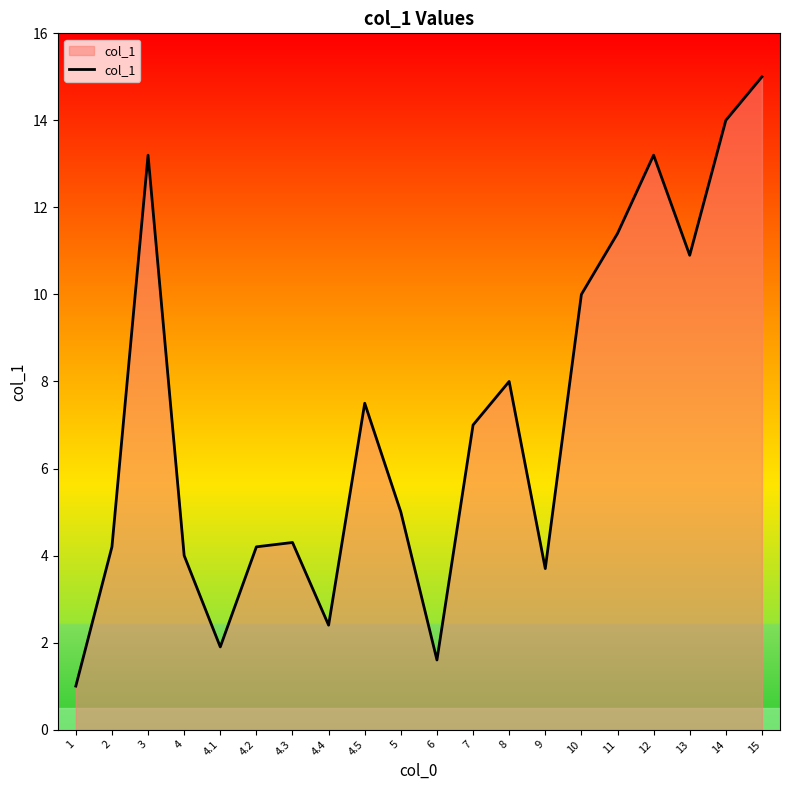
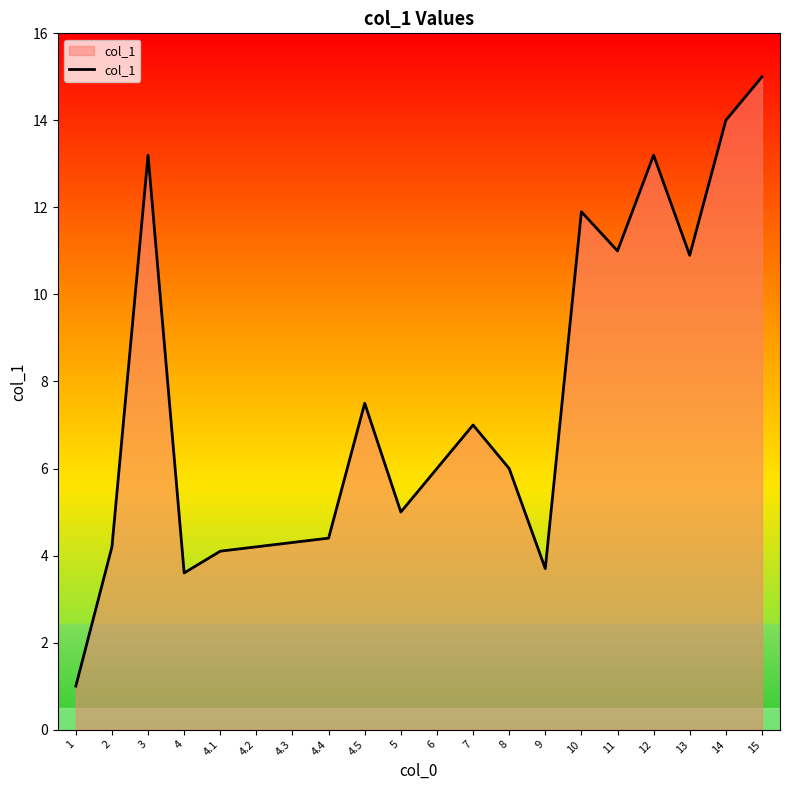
4: 4.0 -> 3.6
4.1: 1.9 -> 4.1
4.4: 2.4 -> 4.4
6: 1.6 -> 6.0
8: 8 -> 6
10: 10.0 -> 11.9
11: 11.4 -> 11.0
